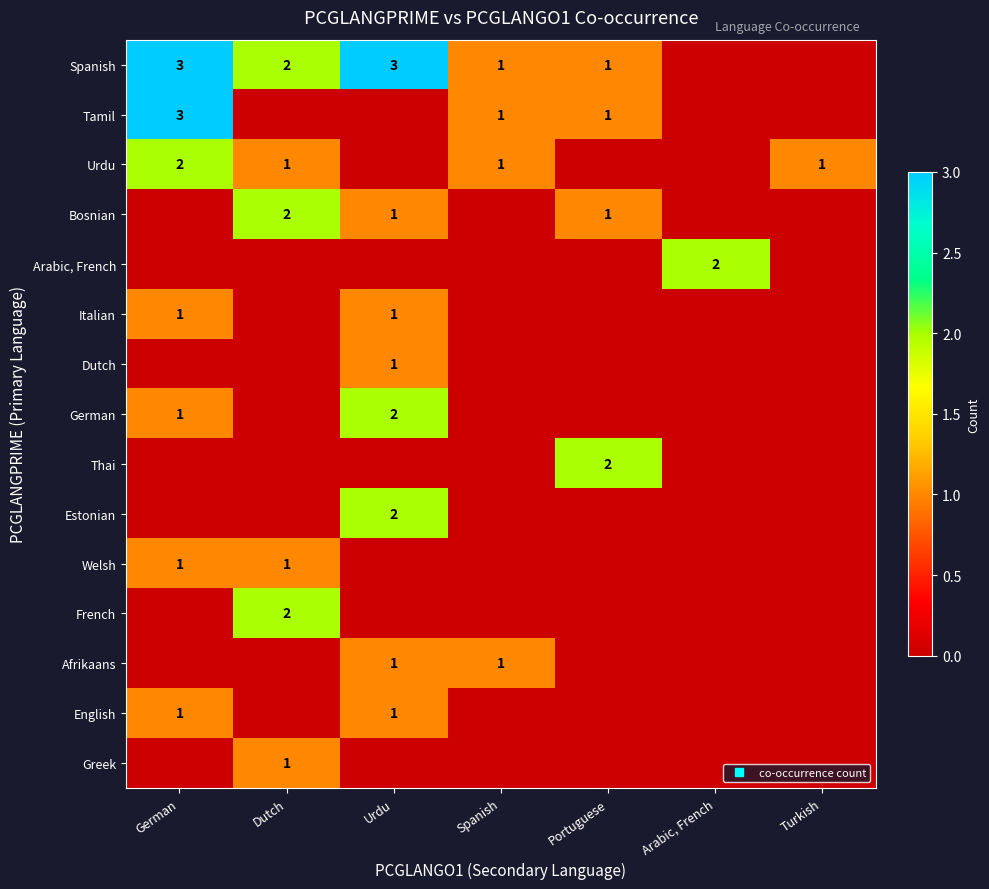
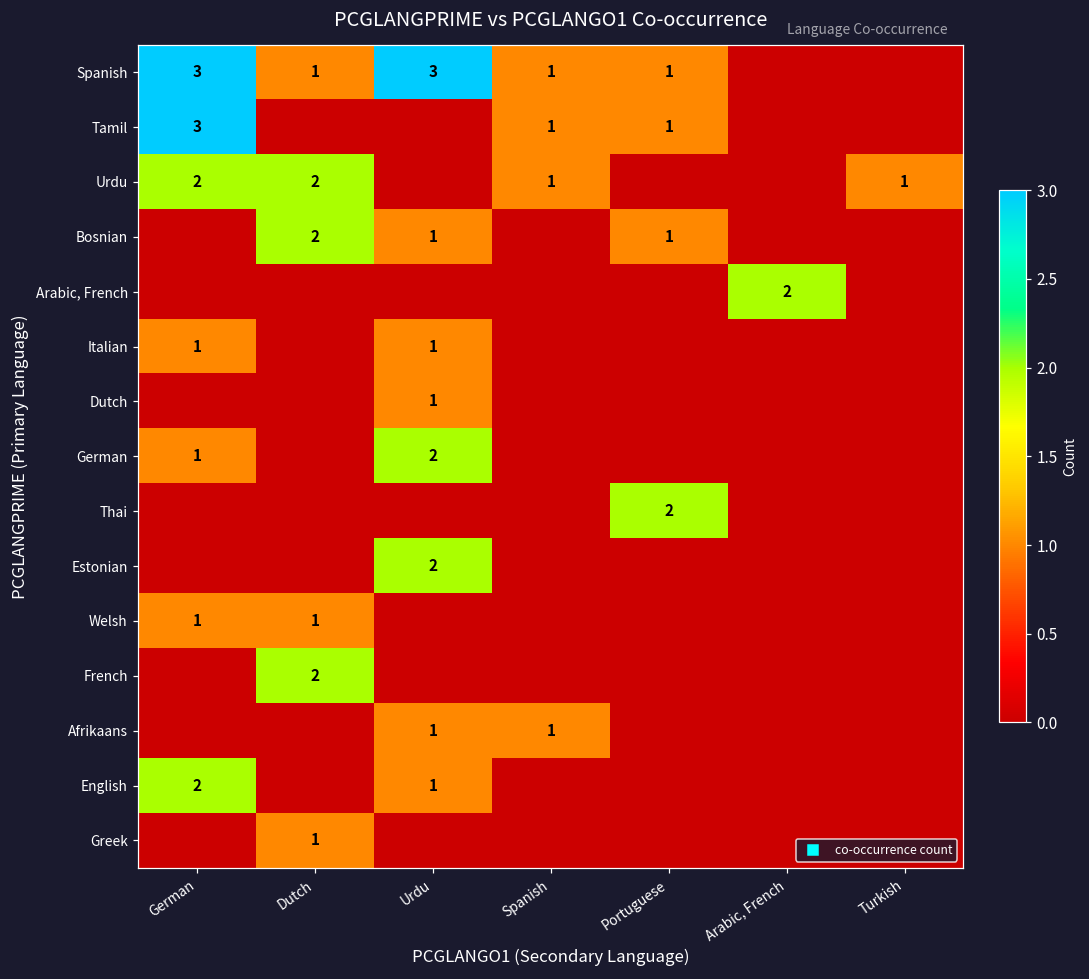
Spanish, Dutch: 2 -> 1
Urdu, Dutch: 1 -> 2
English, German: 1 -> 2
